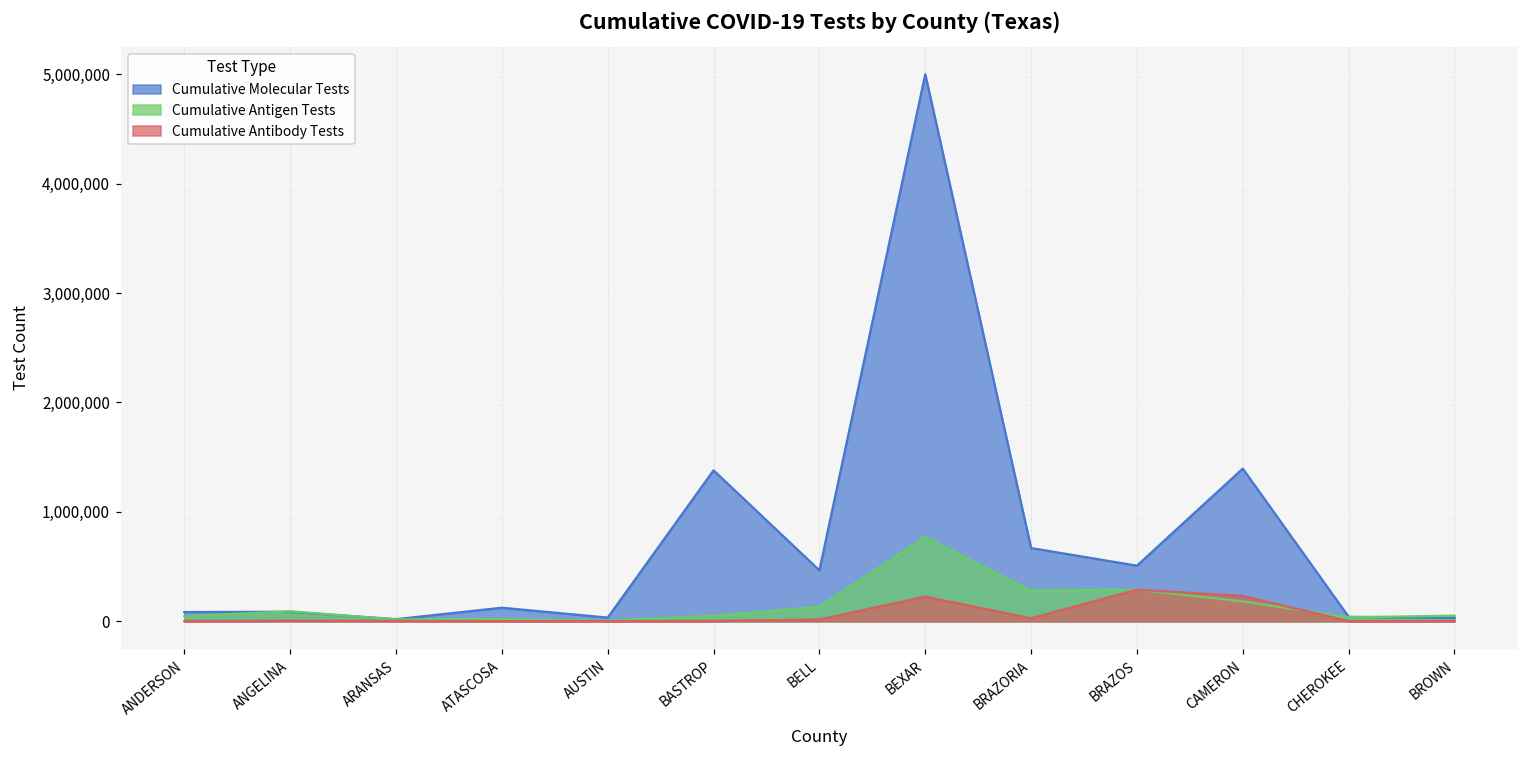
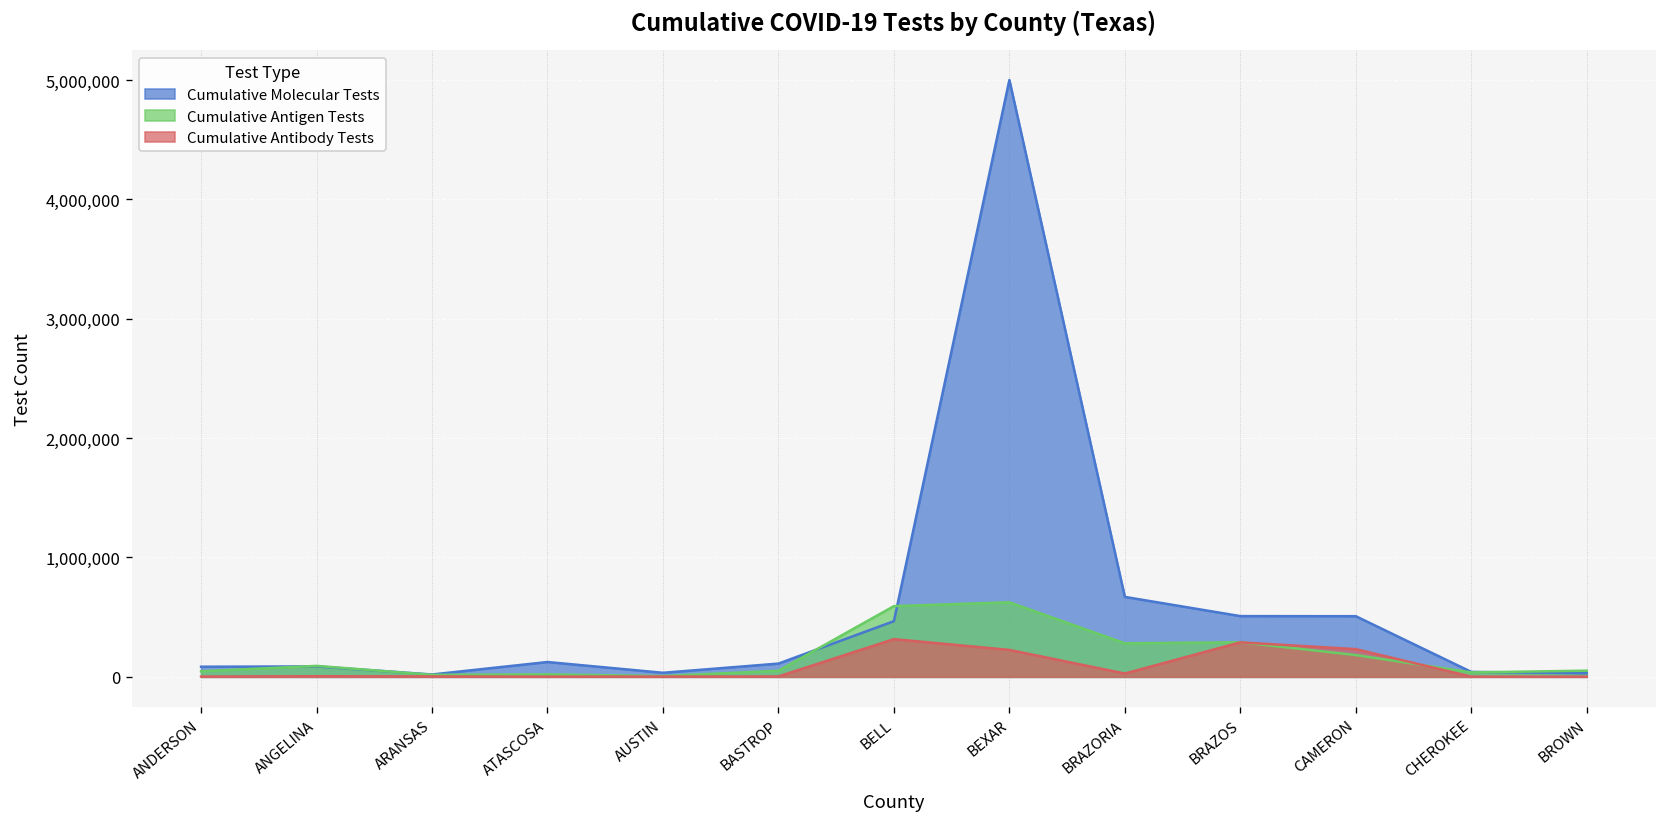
Cumulative Molecular Tests, BASTROP: 1,400,000 -> 100,000
Cumulative Antigen Tests, BELL: 100,000 -> 600,000
Cumulative Antibody Tests, BELL: 0 -> 300,000
Cumulative Antigen Tests, BEXAR: 800,000 -> 600,000
Cumulative Molecular Tests, CAMERON: 1,400,000 -> 500,000
